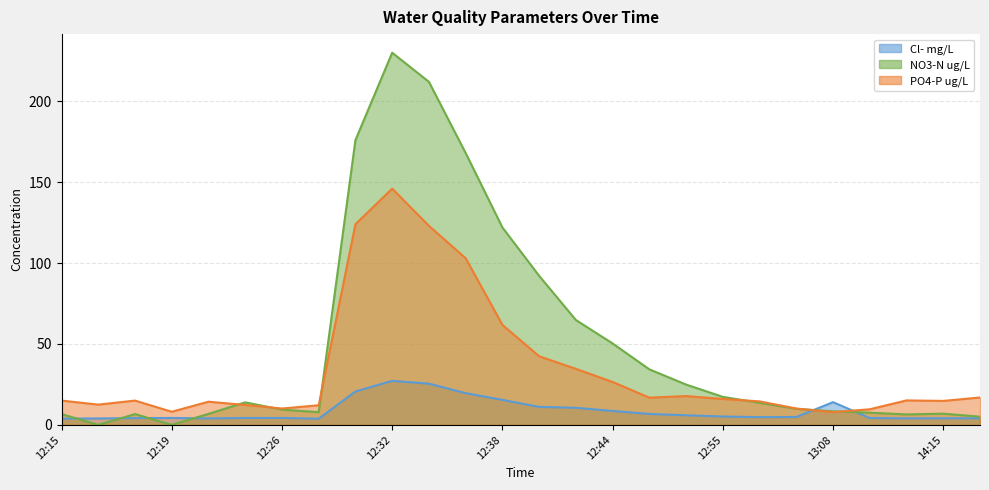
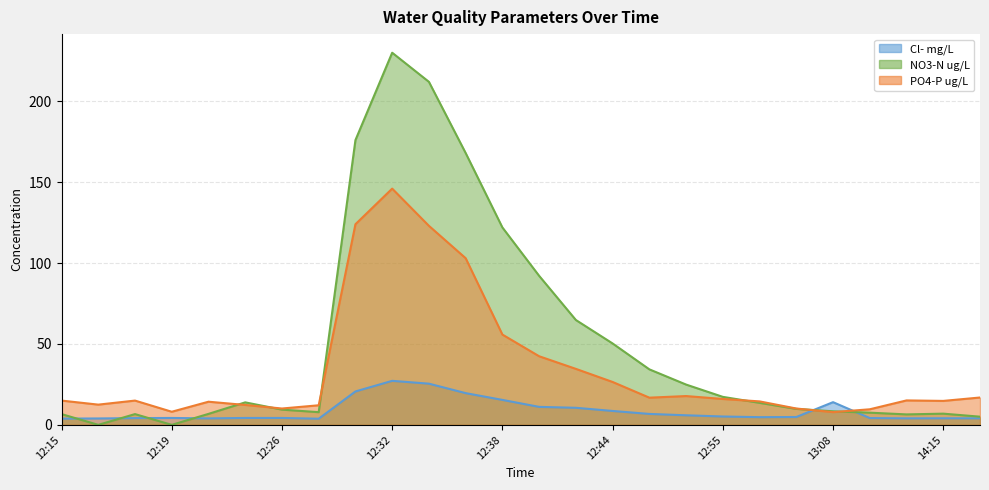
PO4-P ug/L, 12:38: 62 -> 56
